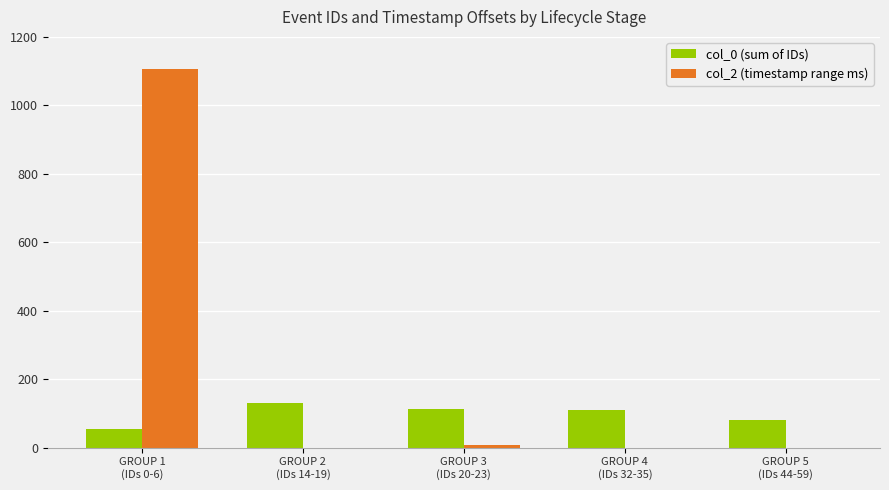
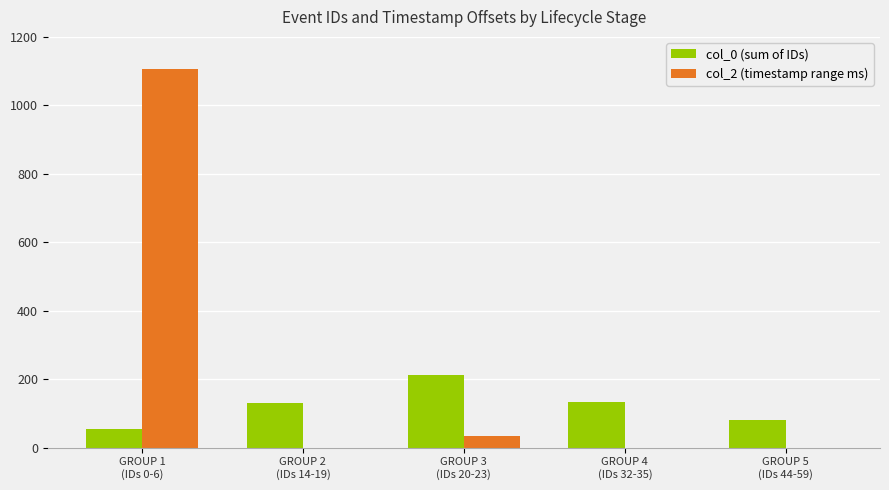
col_0 (sum of IDs), GROUP 3 (IDs 20-23): 110 -> 210
col_2 (timestamp range ms), GROUP 3 (IDs 20-23): 10 -> 40
col_0 (sum of IDs), GROUP 4 (IDs 32-35): 110 -> 130
